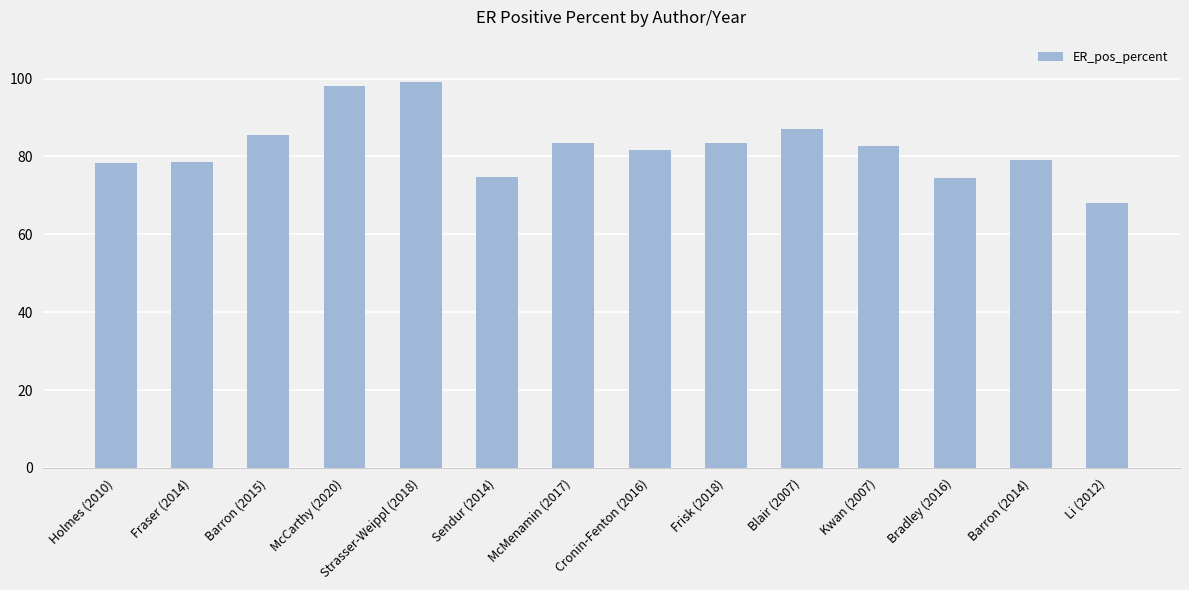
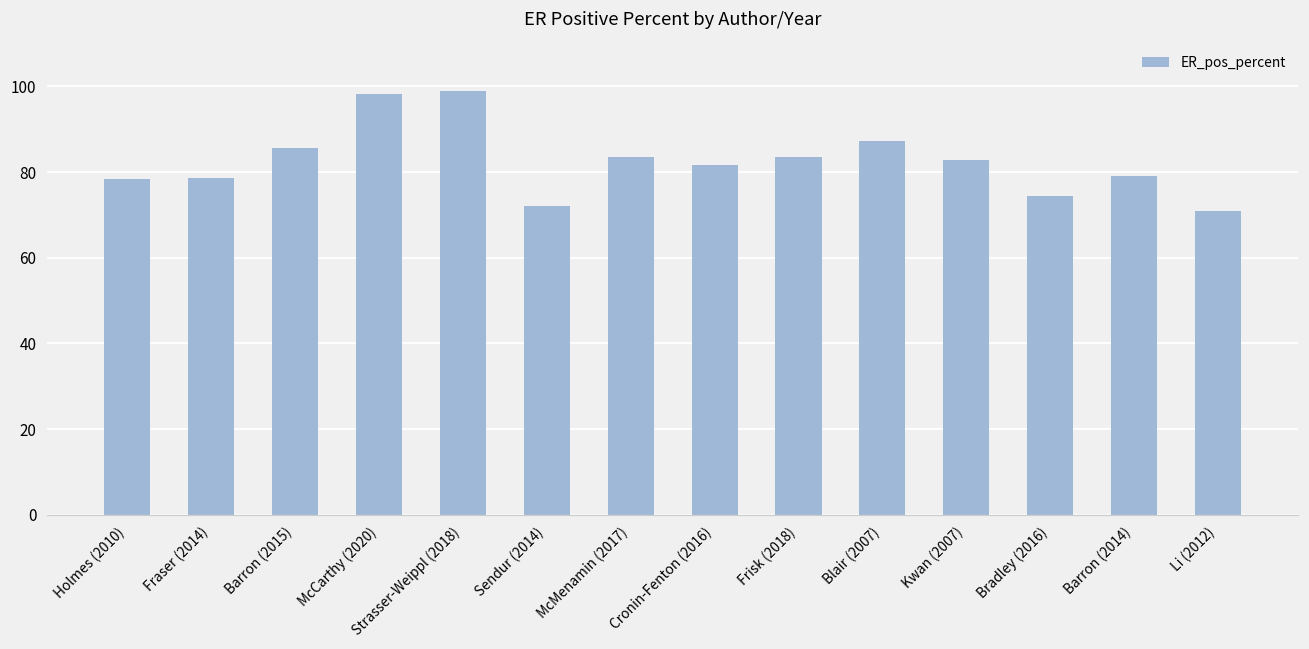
Sendur (2014): 75 -> 72
Li (2012): 68 -> 71
